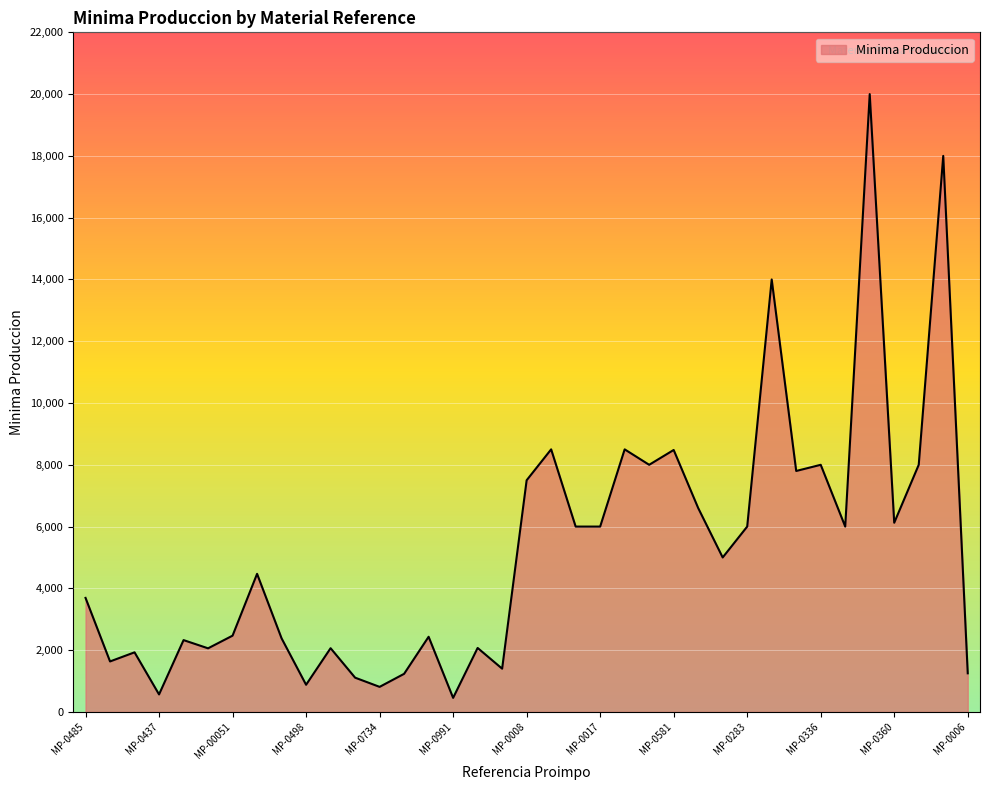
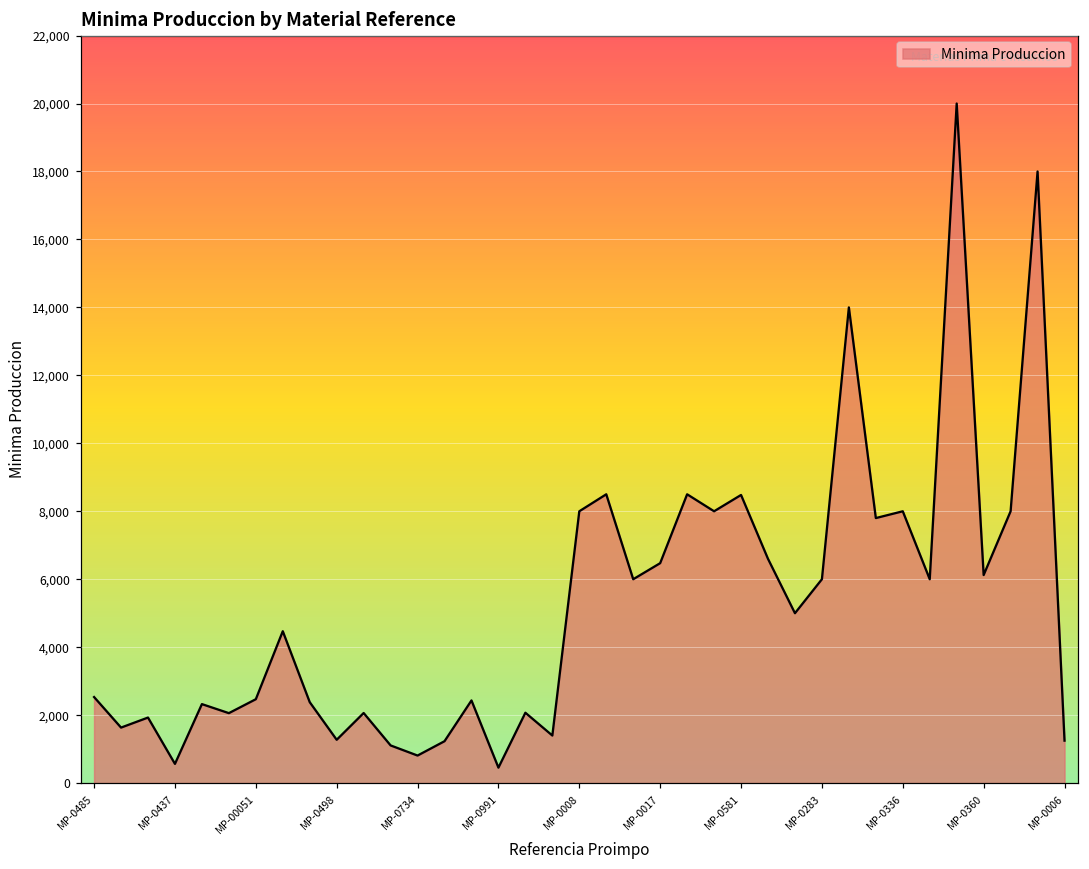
MP-0485: 3,700 -> 2,500
MP-0498: 900 -> 1,300
MP-0008: 7,500 -> 8,000
MP-0017: 6,000 -> 6,500
